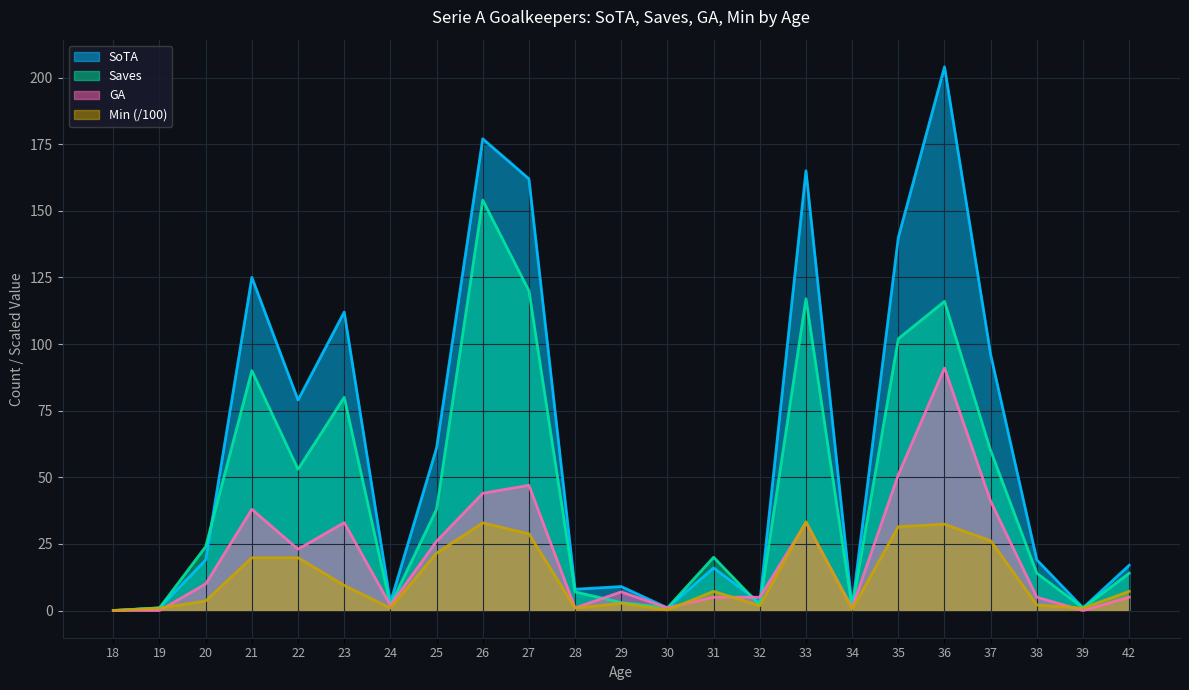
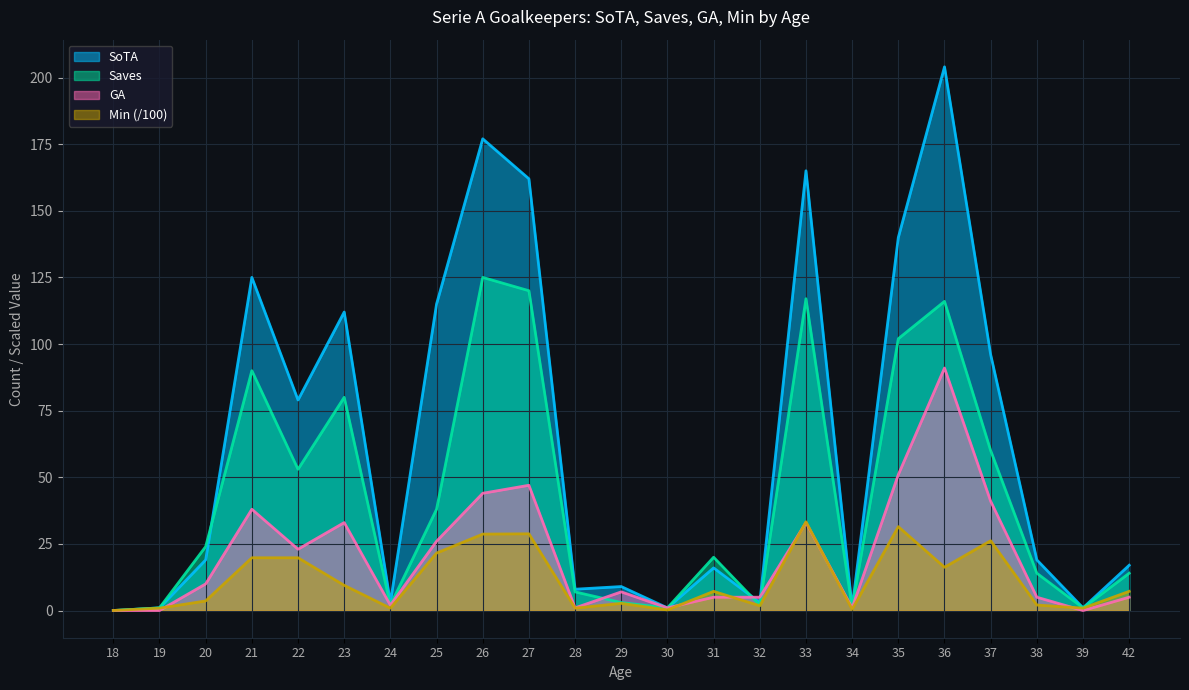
SoTA, 25: 61 -> 115
Saves, 26: 154 -> 125
Min (/100), 26: 33 -> 29
Min (/100), 36: 32 -> 16
